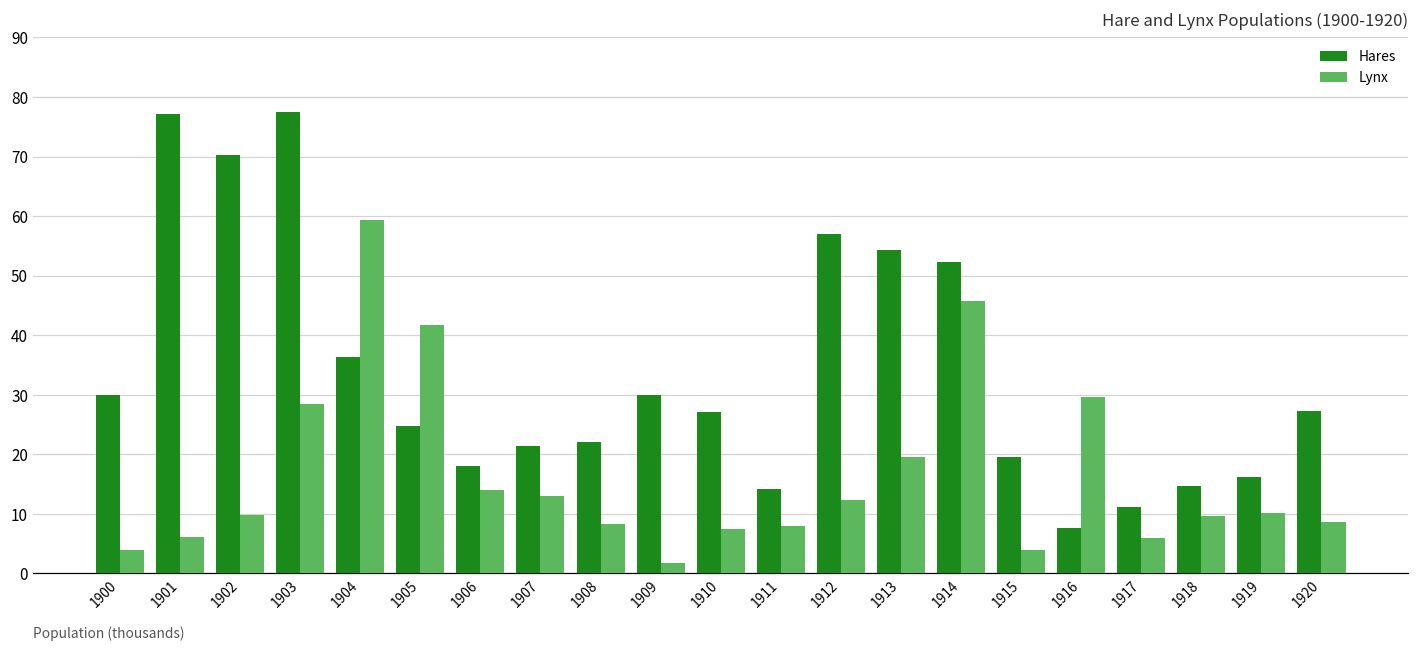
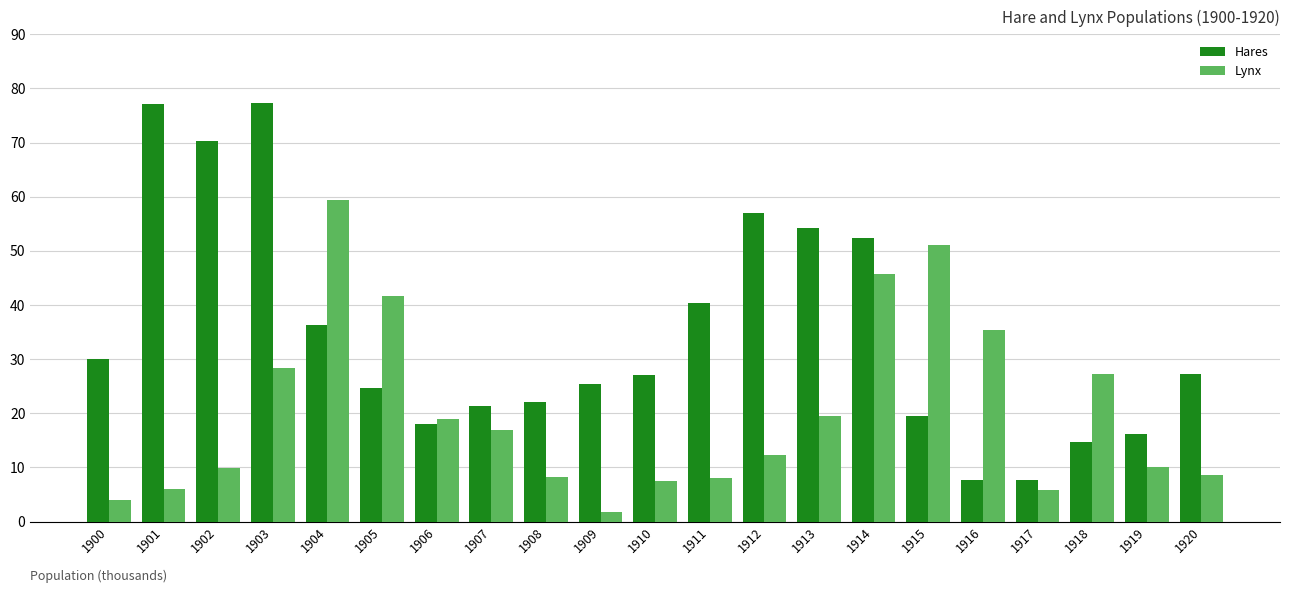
Lynx, 1906: 14 -> 19
Lynx, 1907: 13 -> 17
Hares, 1909: 30 -> 25
Hares, 1911: 14 -> 40
Lynx, 1915: 4 -> 51
Lynx, 1916: 30 -> 35
Hares, 1917: 11 -> 8
Lynx, 1918: 10 -> 27
